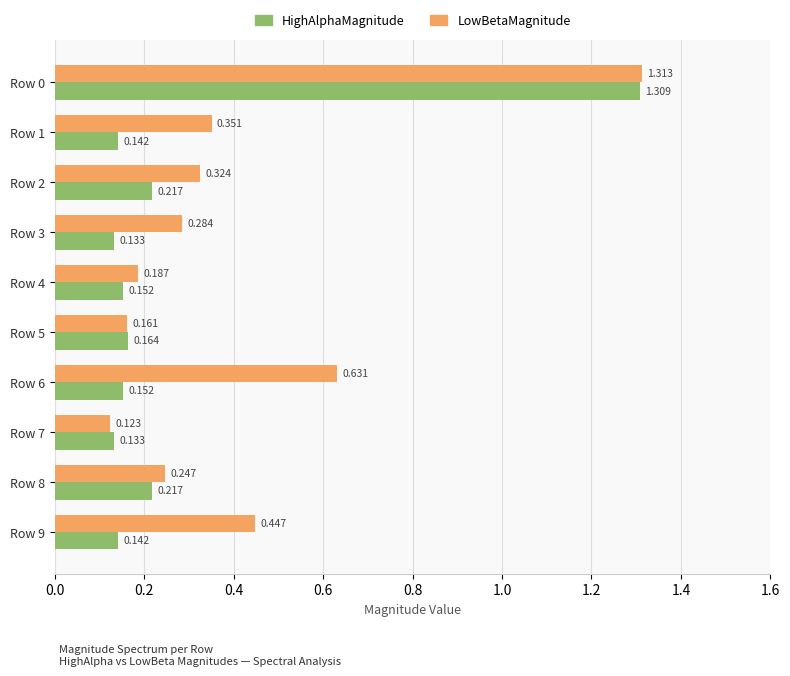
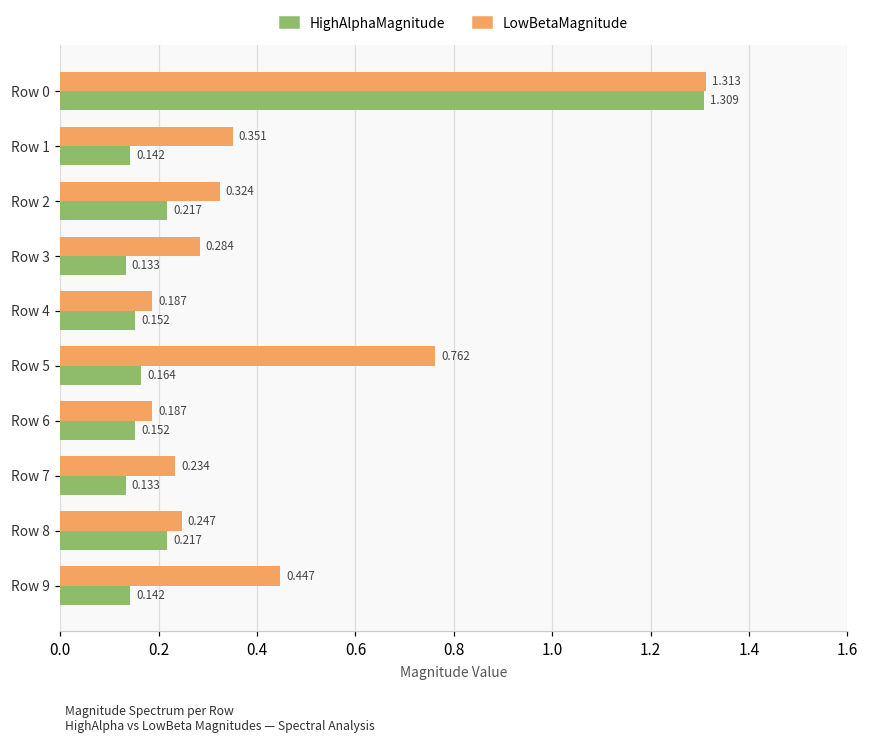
LowBetaMagnitude, Row 5: 0.161 -> 0.762
LowBetaMagnitude, Row 6: 0.631 -> 0.187
LowBetaMagnitude, Row 7: 0.123 -> 0.234
